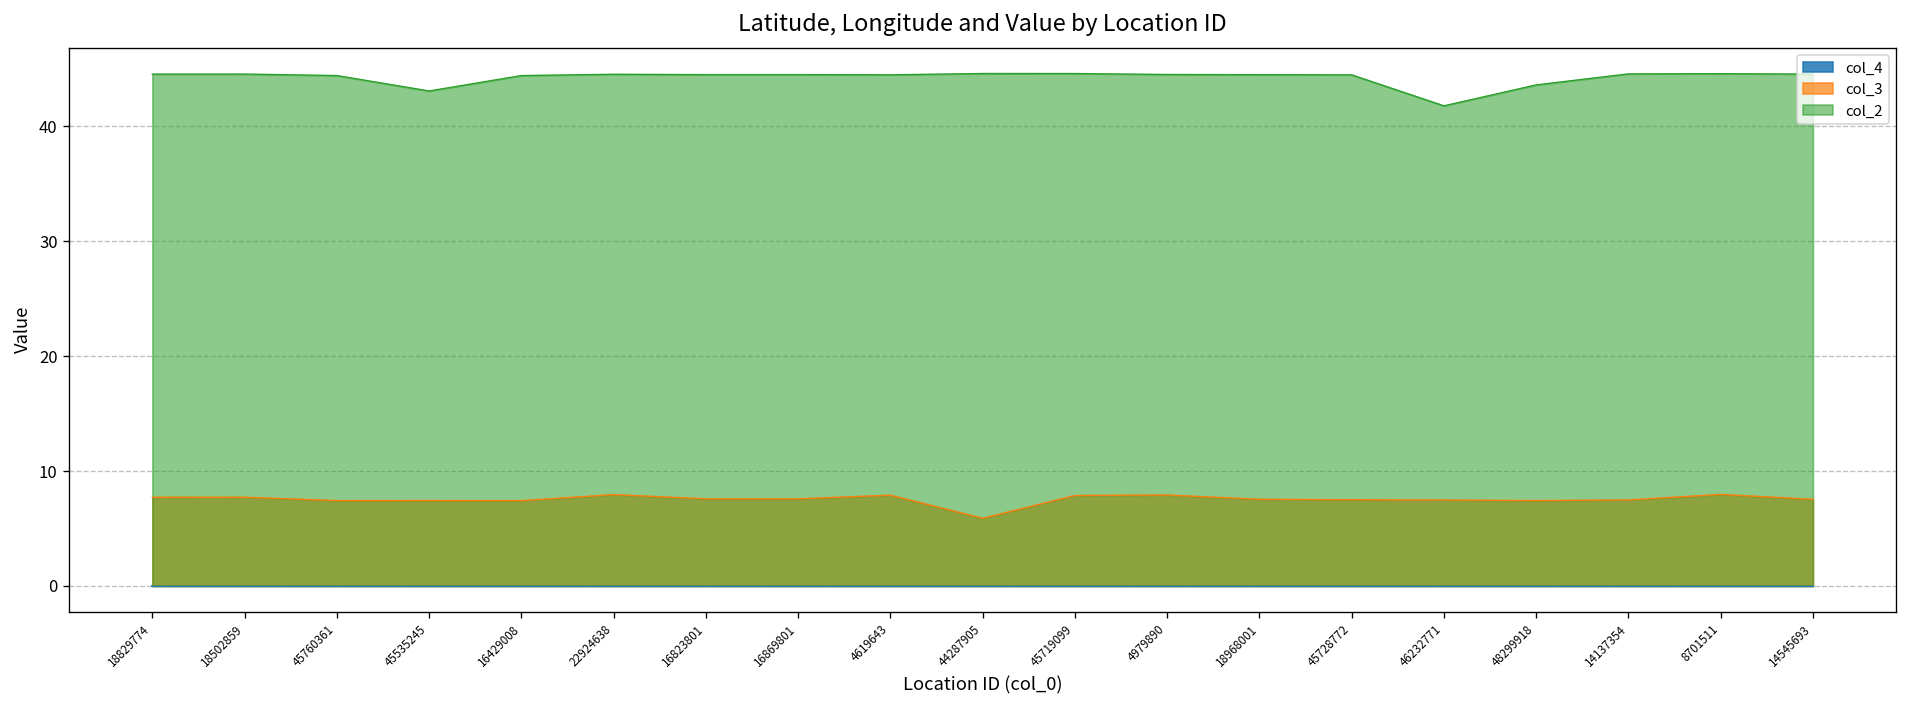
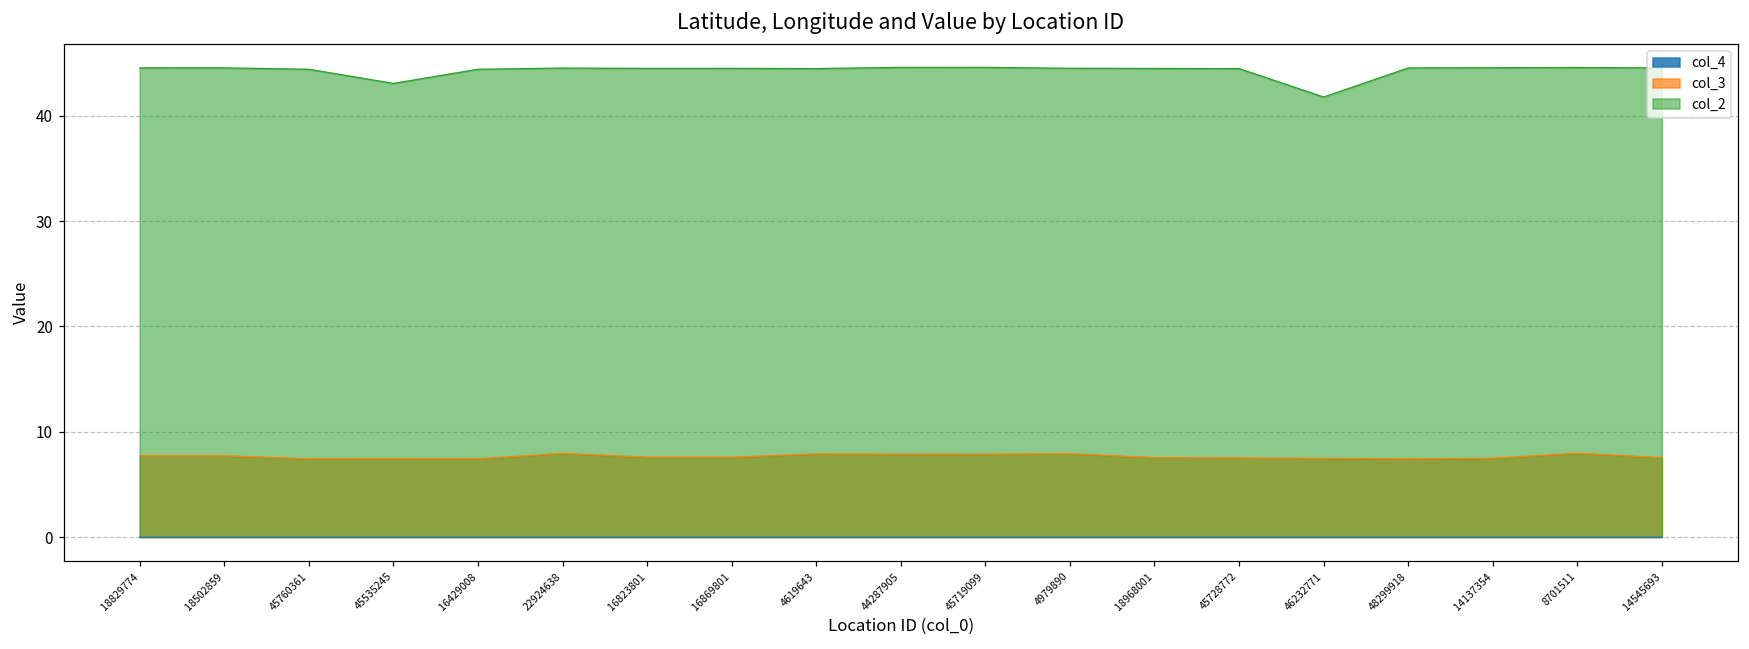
col_3, 44287905: 6 -> 8
col_2, 48299918: 44 -> 45
